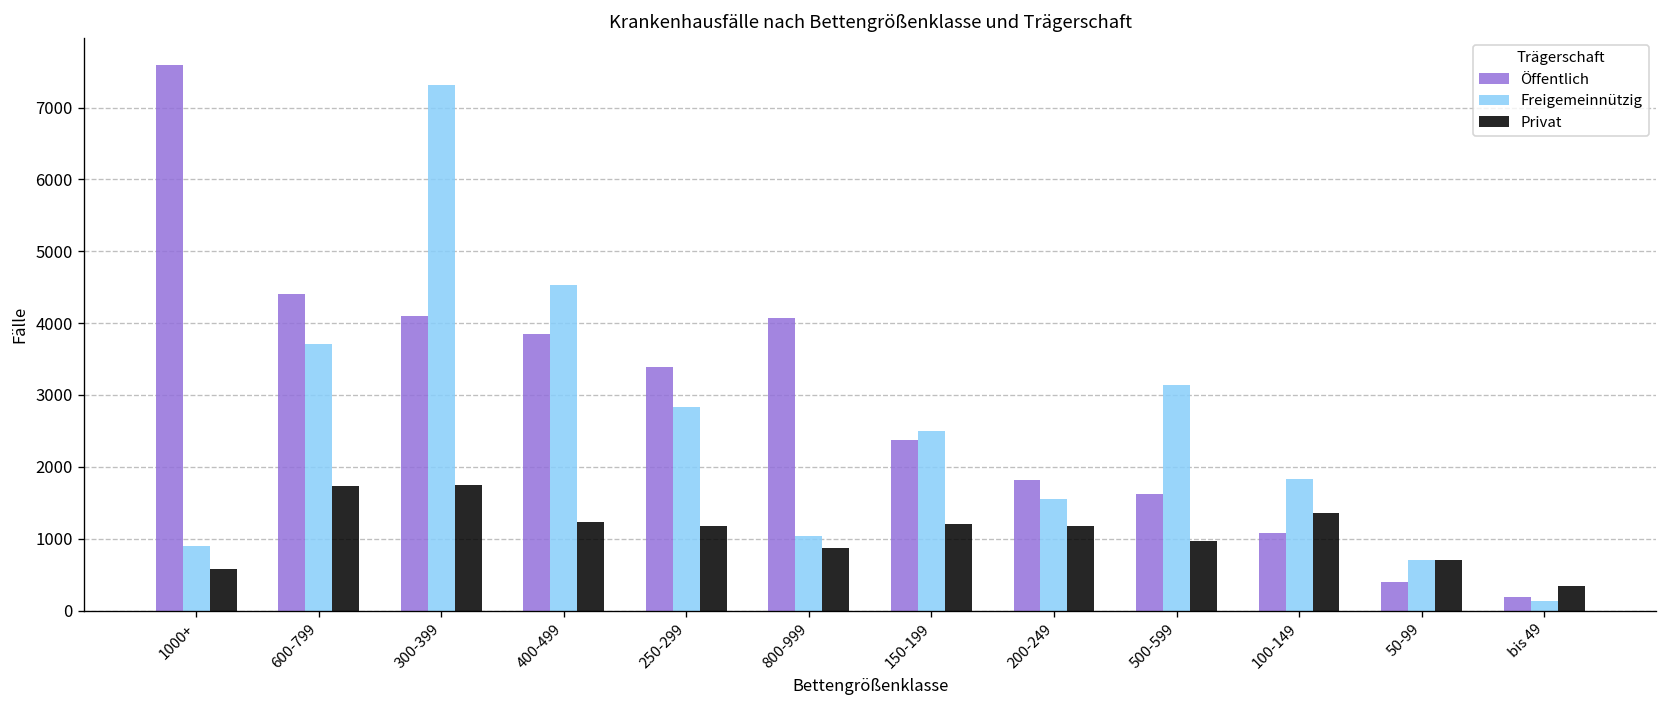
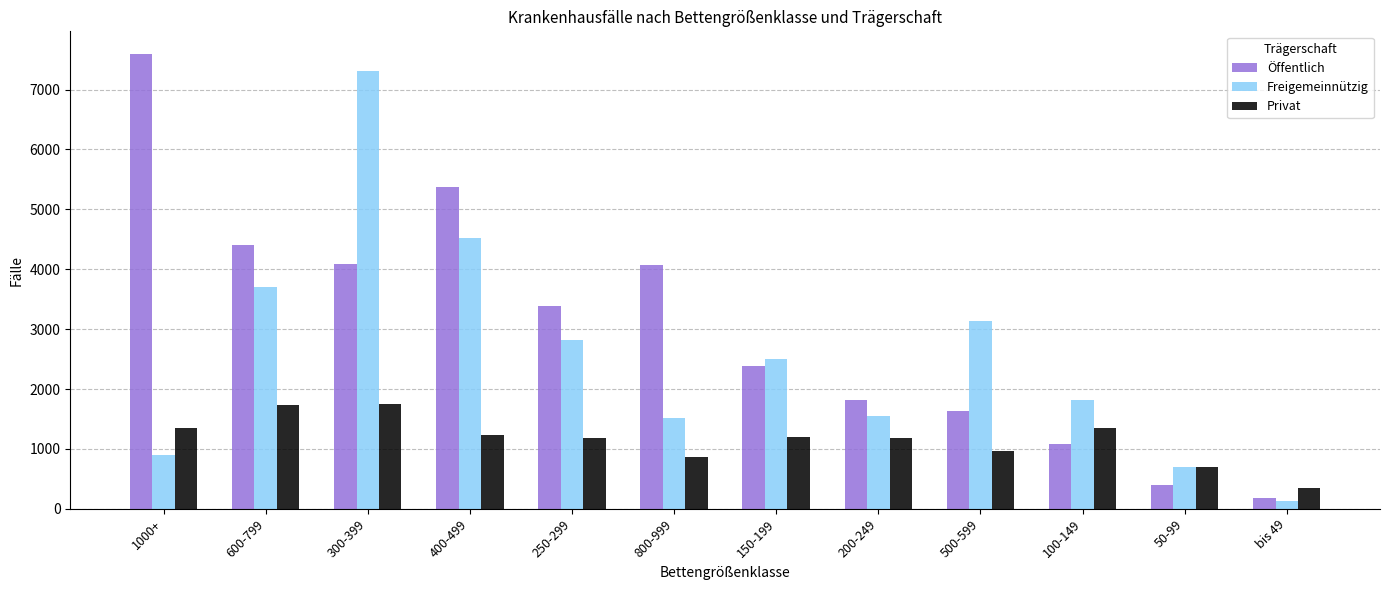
Privat, 1000+: 600 -> 1300
Öffentlich, 400-499: 3900 -> 5400
Freigemeinnützig, 800-999: 1000 -> 1500
